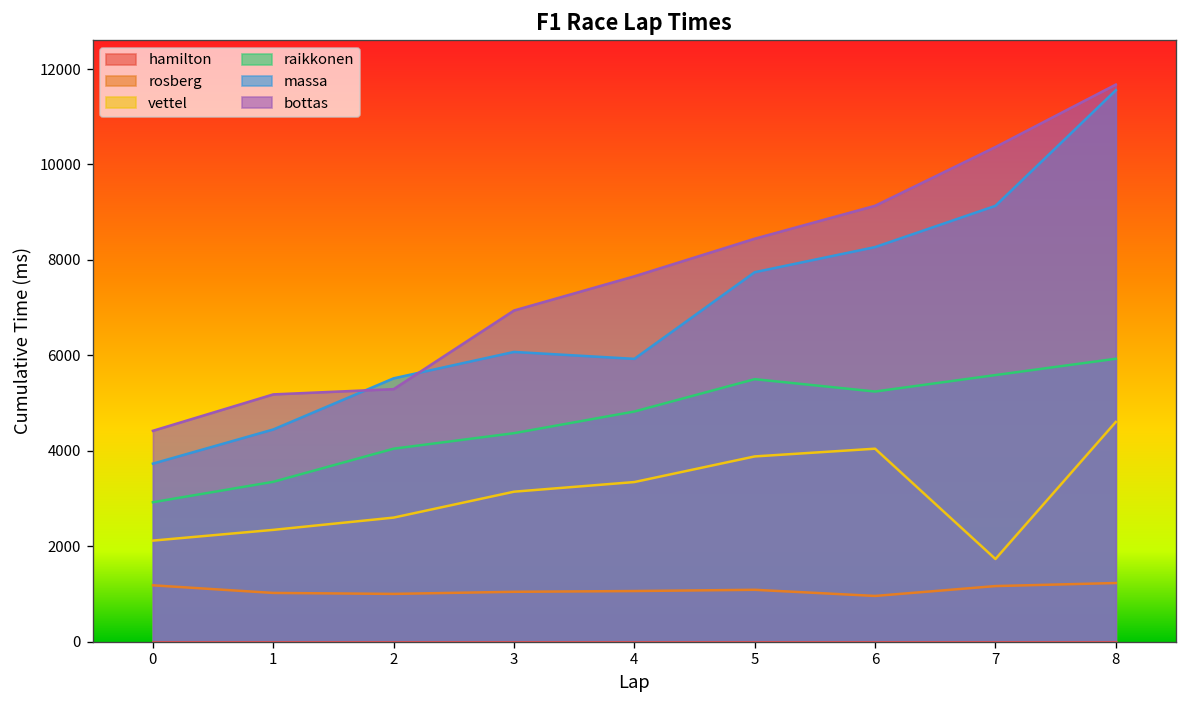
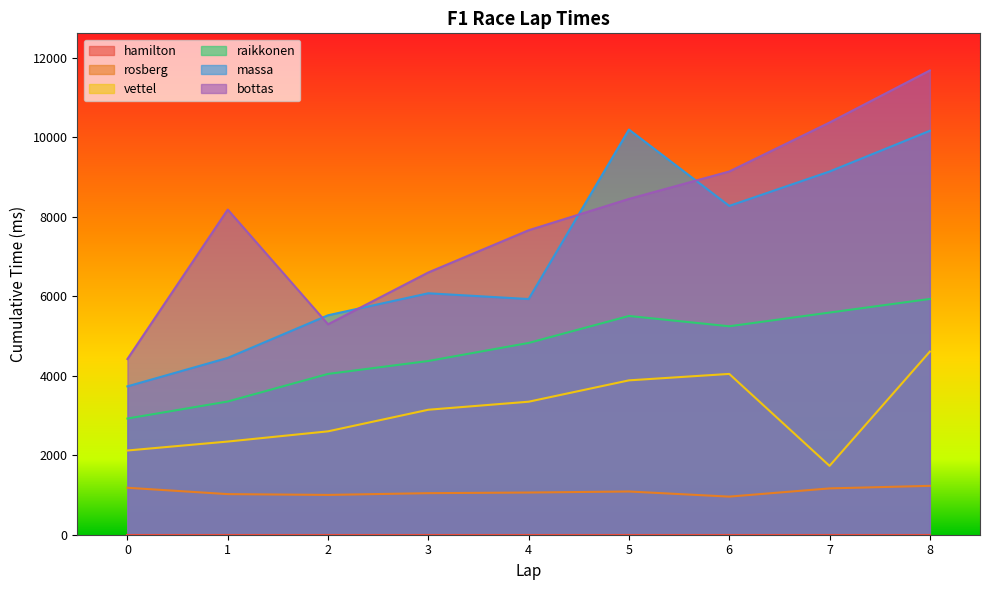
bottas, 1: 5200 -> 8200
bottas, 3: 6900 -> 6600
massa, 5: 7700 -> 10200
massa, 8: 11600 -> 10200
